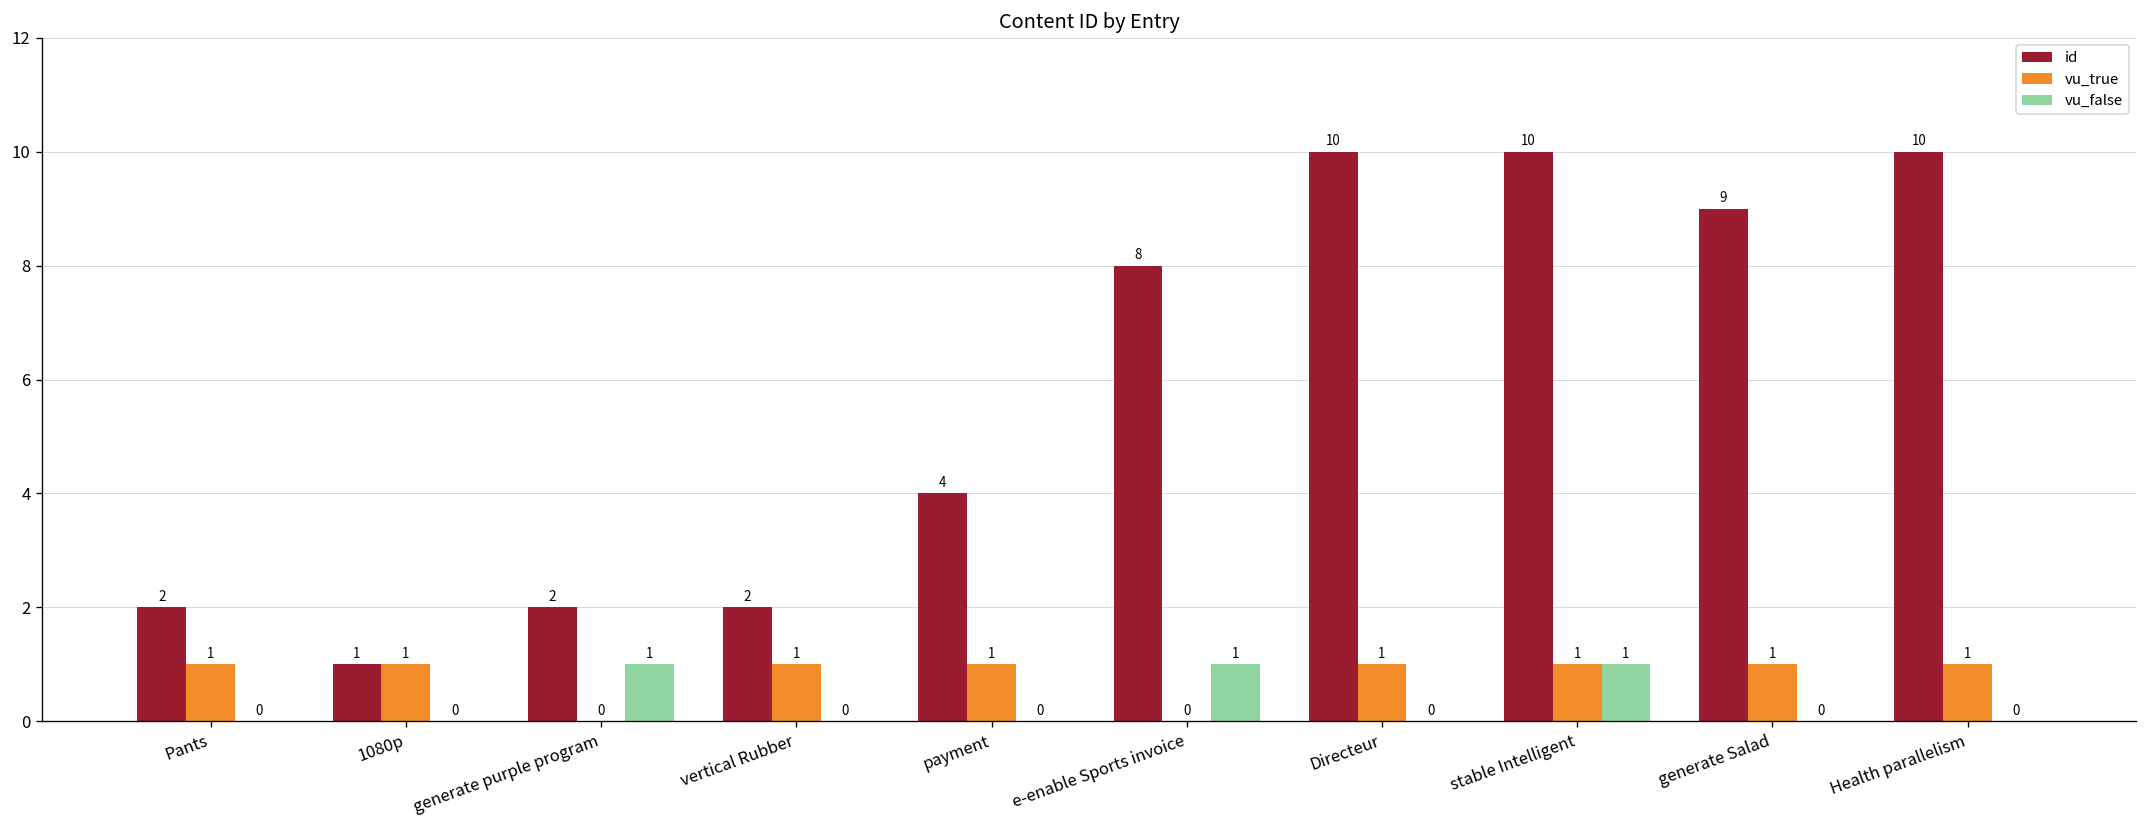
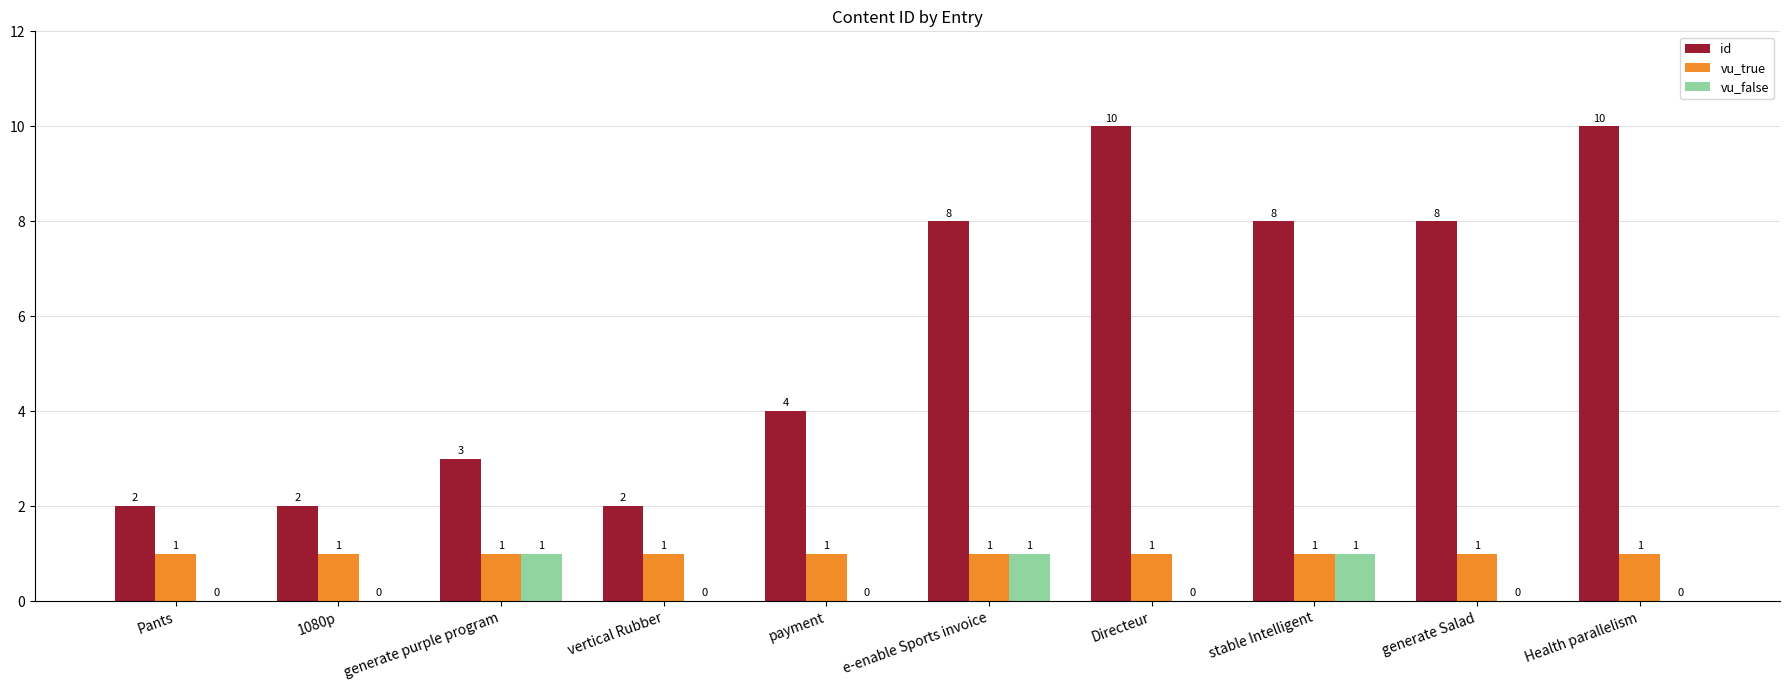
id, 1080p: 1 -> 2
id, generate purple program: 2 -> 3
vu_true, generate purple program: 0 -> 1
vu_true, e-enable Sports invoice: 0 -> 1
id, stable Intelligent: 10 -> 8
id, generate Salad: 9 -> 8
